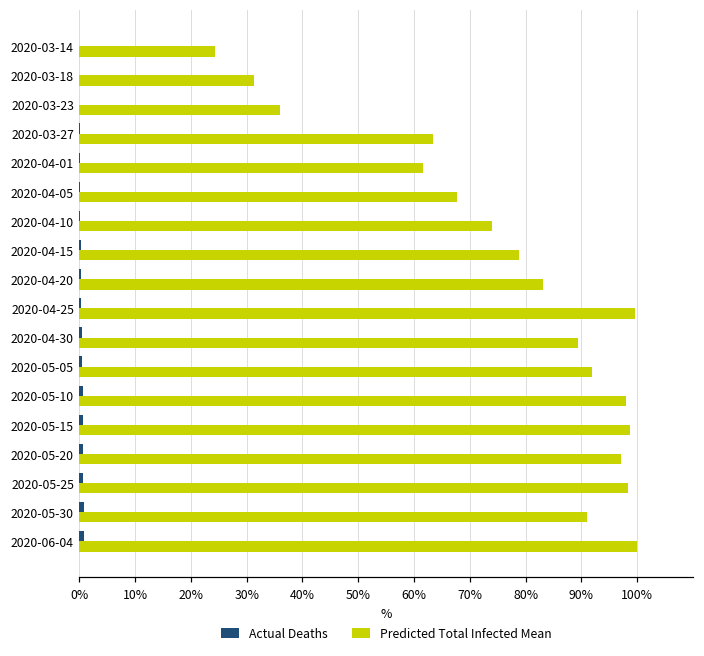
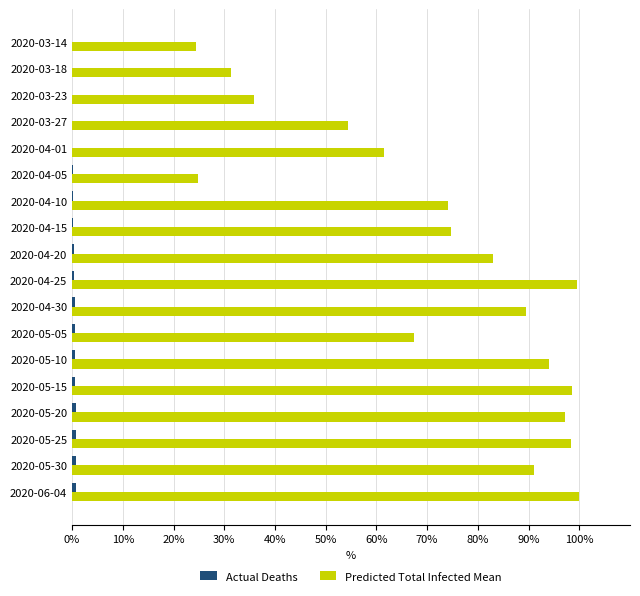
Predicted Total Infected Mean, 2020-03-27: 63% -> 54%
Predicted Total Infected Mean, 2020-04-05: 68% -> 25%
Predicted Total Infected Mean, 2020-04-15: 79% -> 75%
Predicted Total Infected Mean, 2020-05-05: 92% -> 67%
Predicted Total Infected Mean, 2020-05-10: 98% -> 94%
